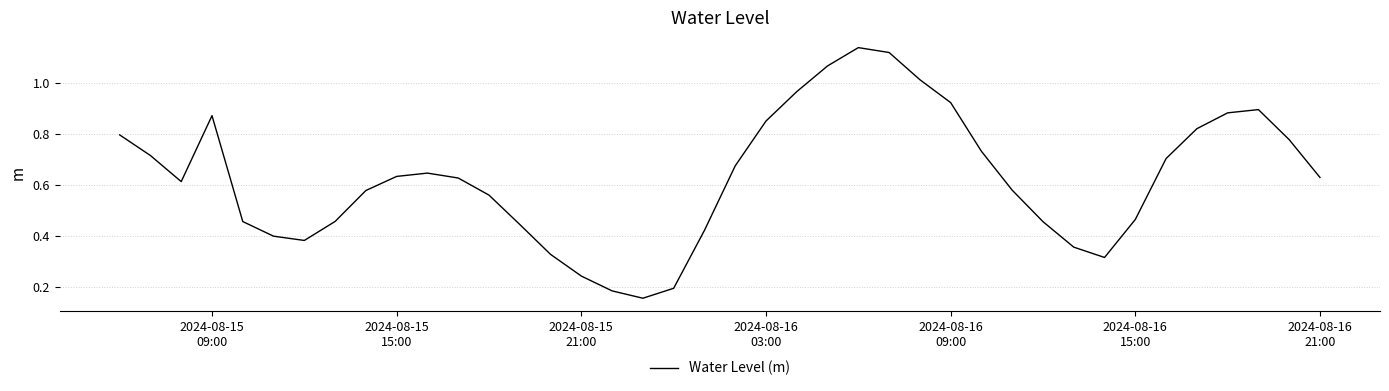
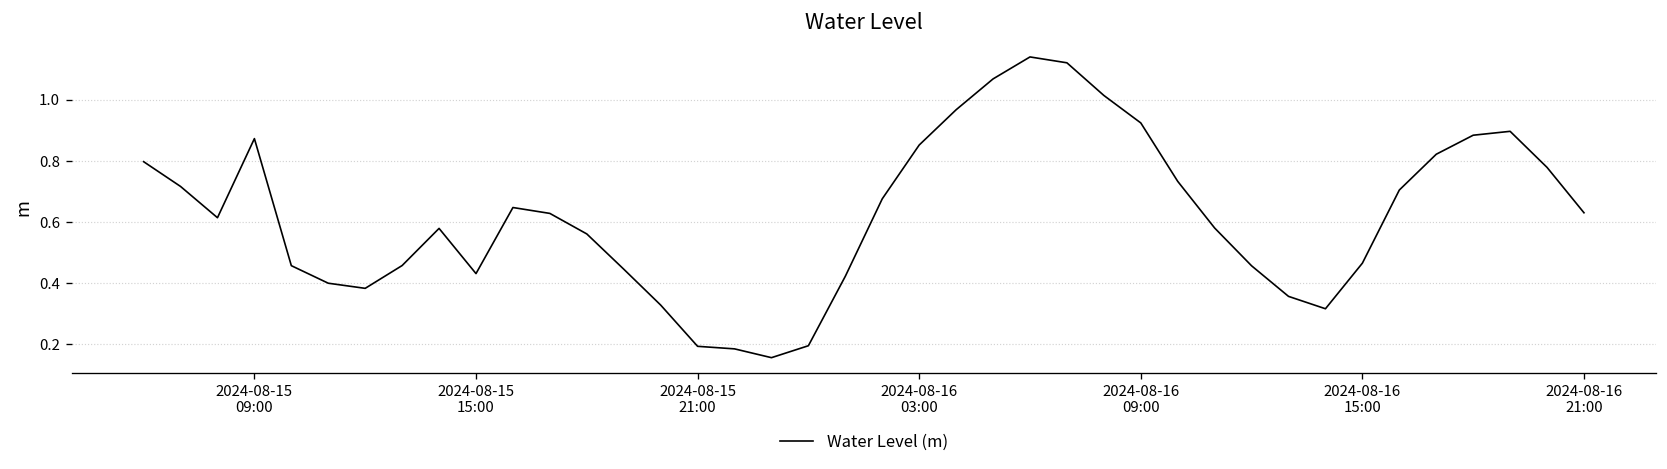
2024-08-15 15:00: 0.63 -> 0.43
2024-08-15 21:00: 0.24 -> 0.19
